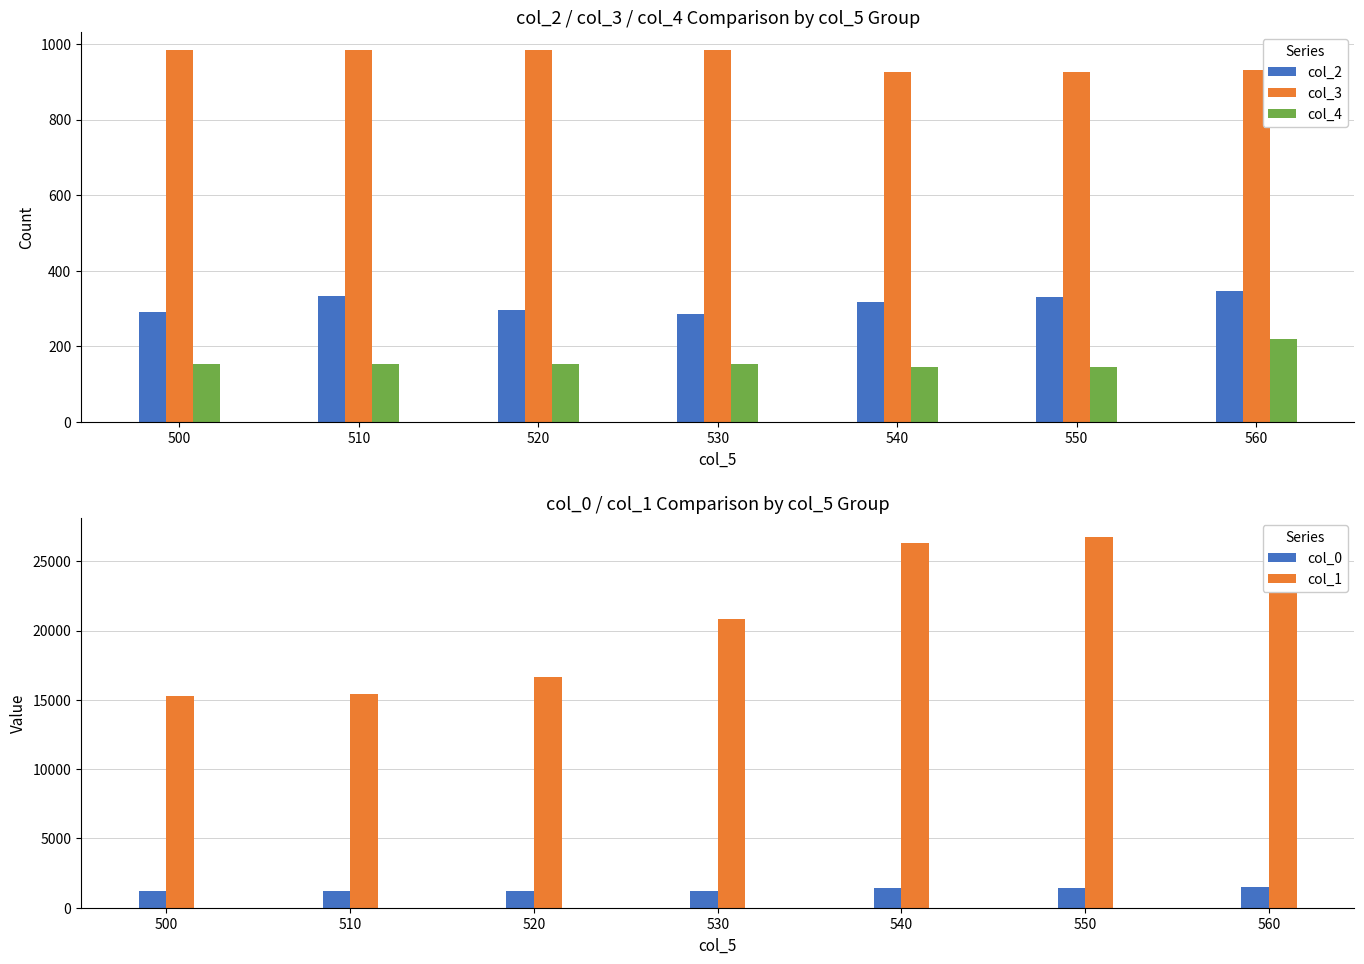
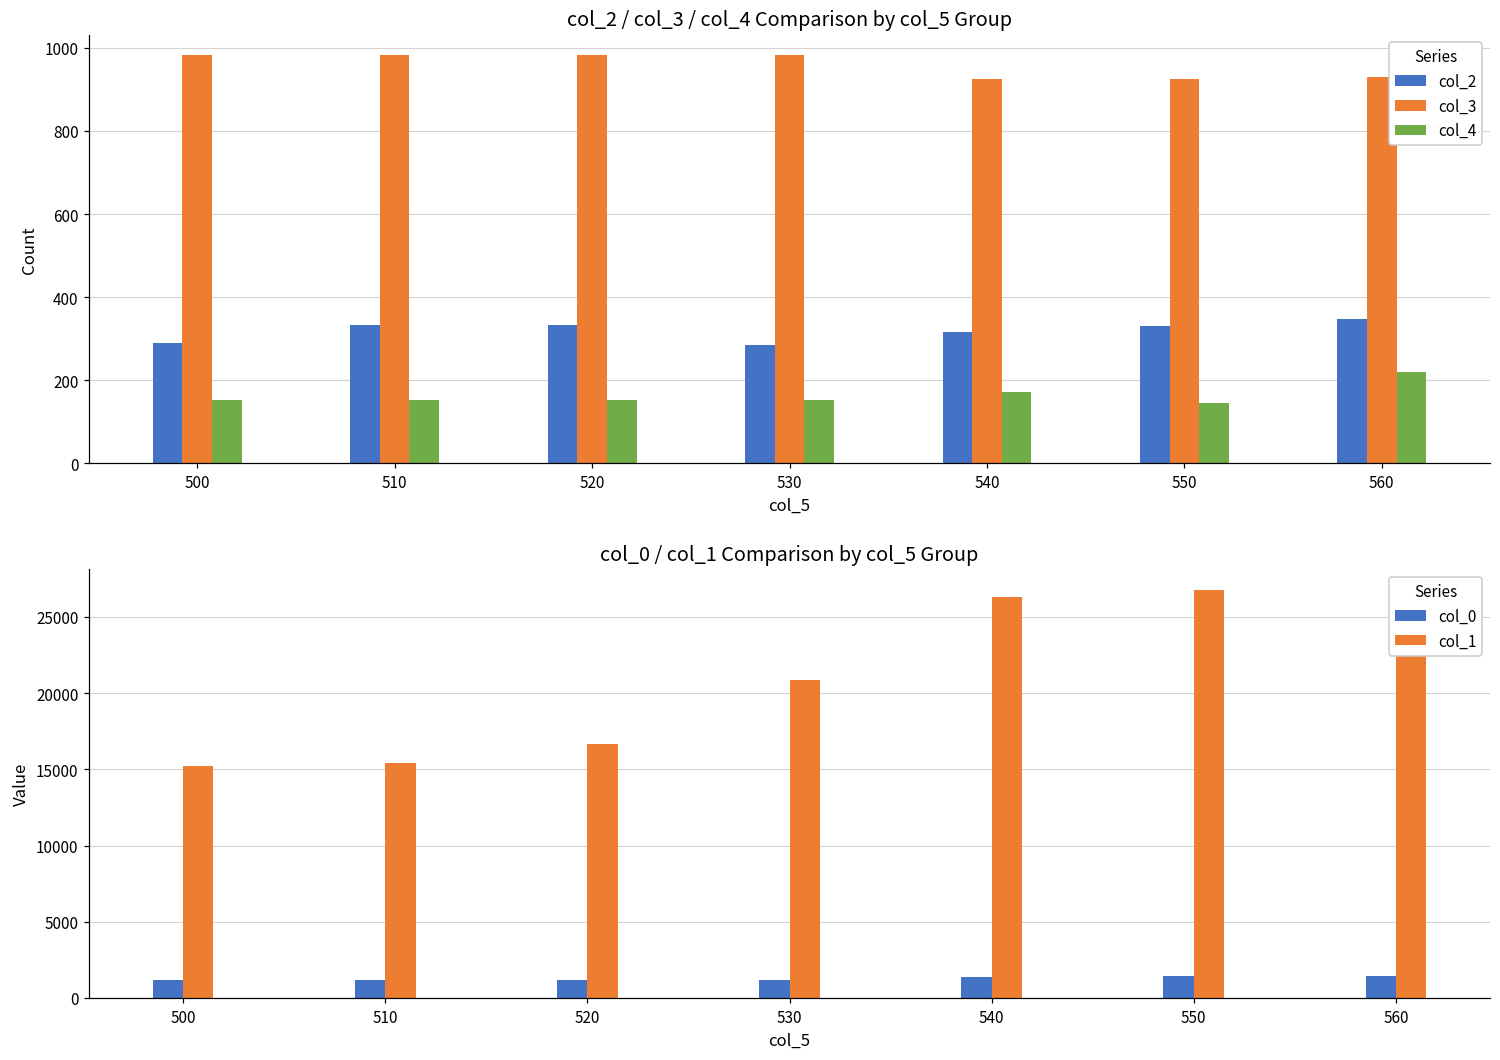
col_2 / col_3 / col_4 Comparison by col_5 Group, col_2, 520: 300 -> 330
col_2 / col_3 / col_4 Comparison by col_5 Group, col_4, 540: 150 -> 170
